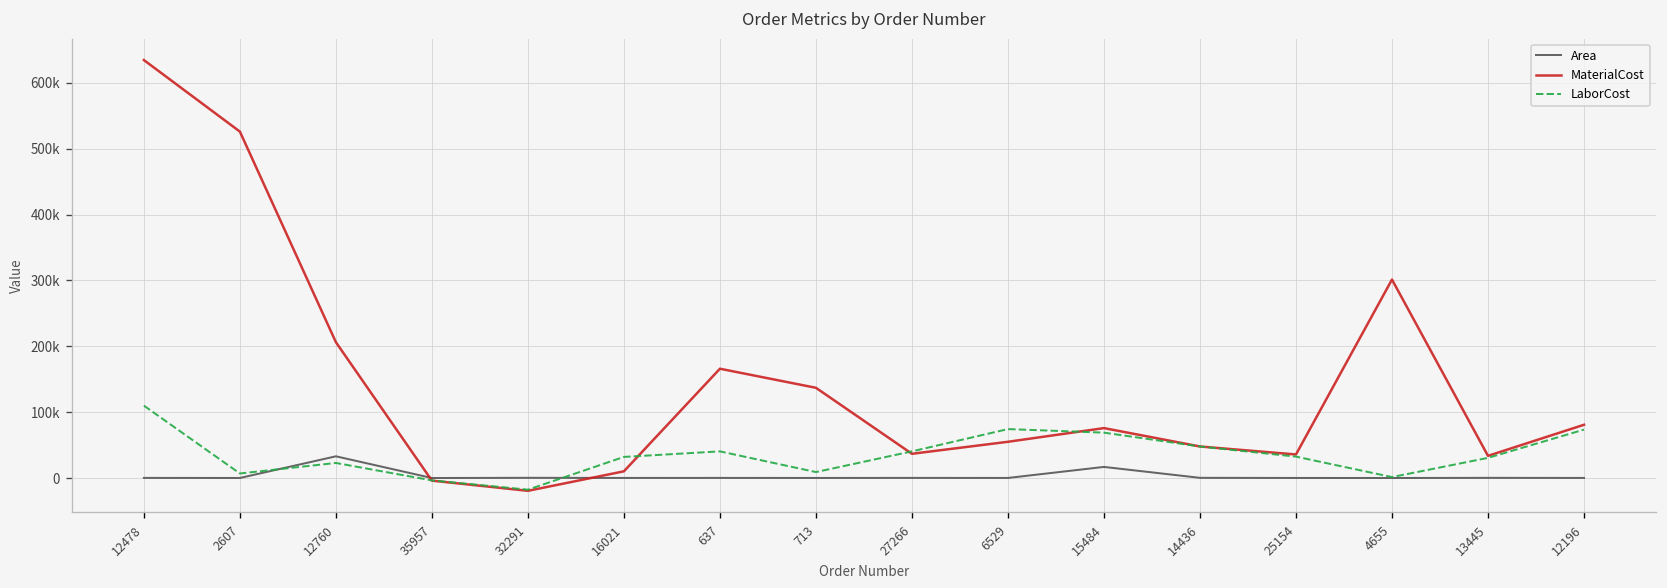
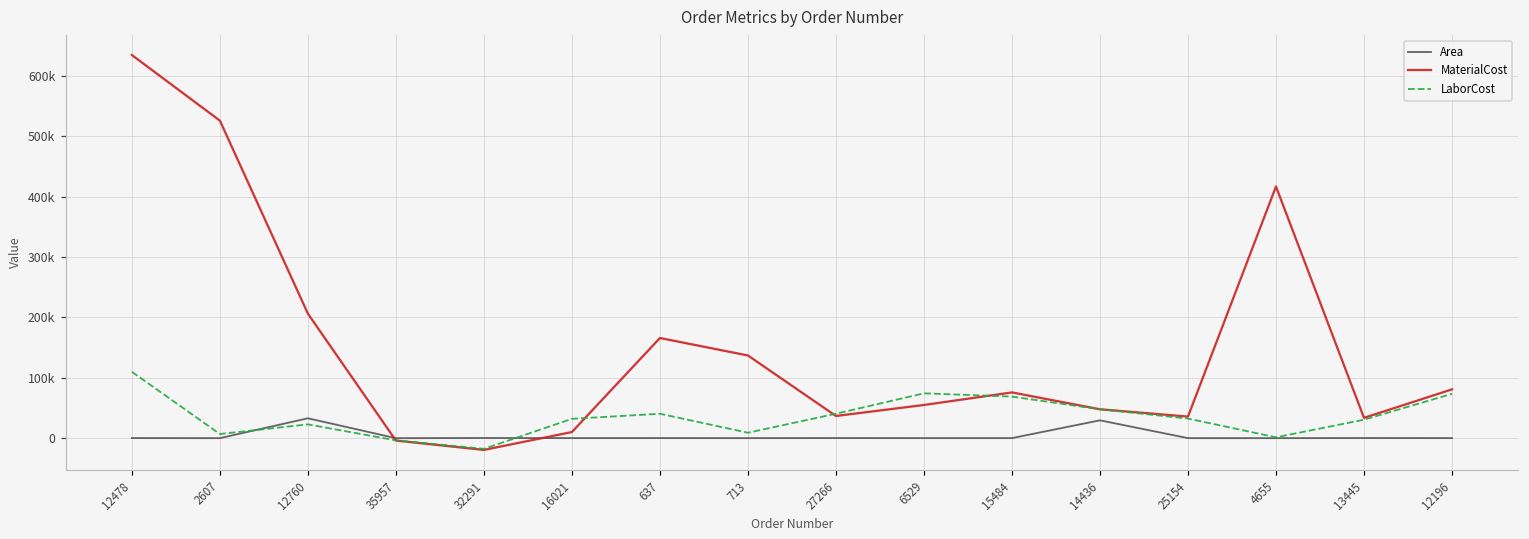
Area, 15484: 20000 -> 0
Area, 14436: 0 -> 30000
MaterialCost, 4655: 300000 -> 420000
